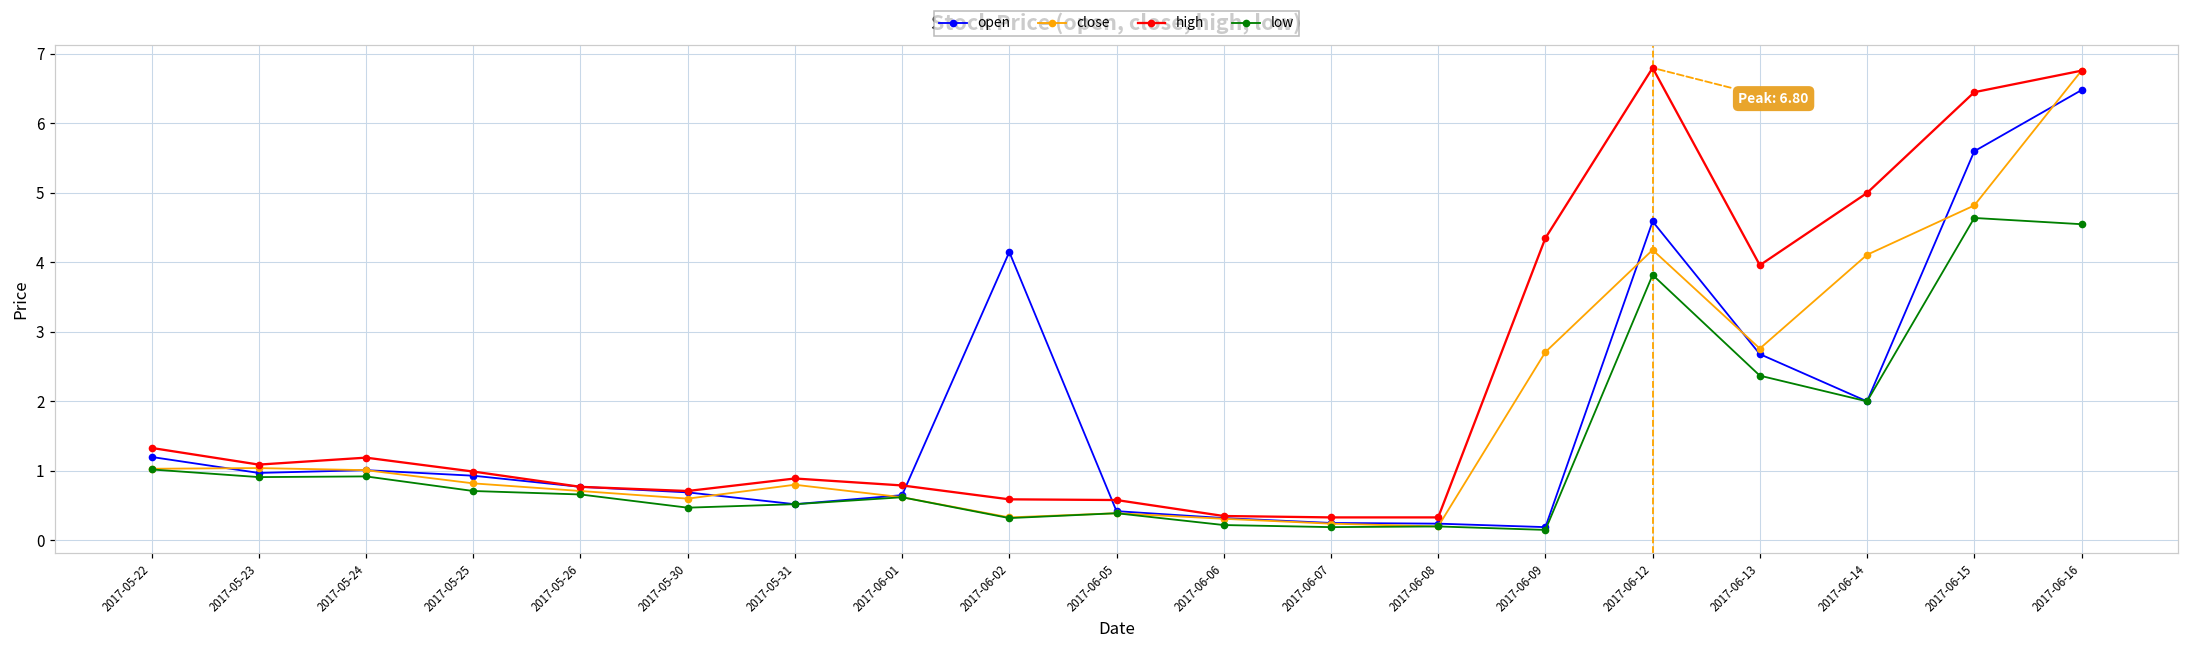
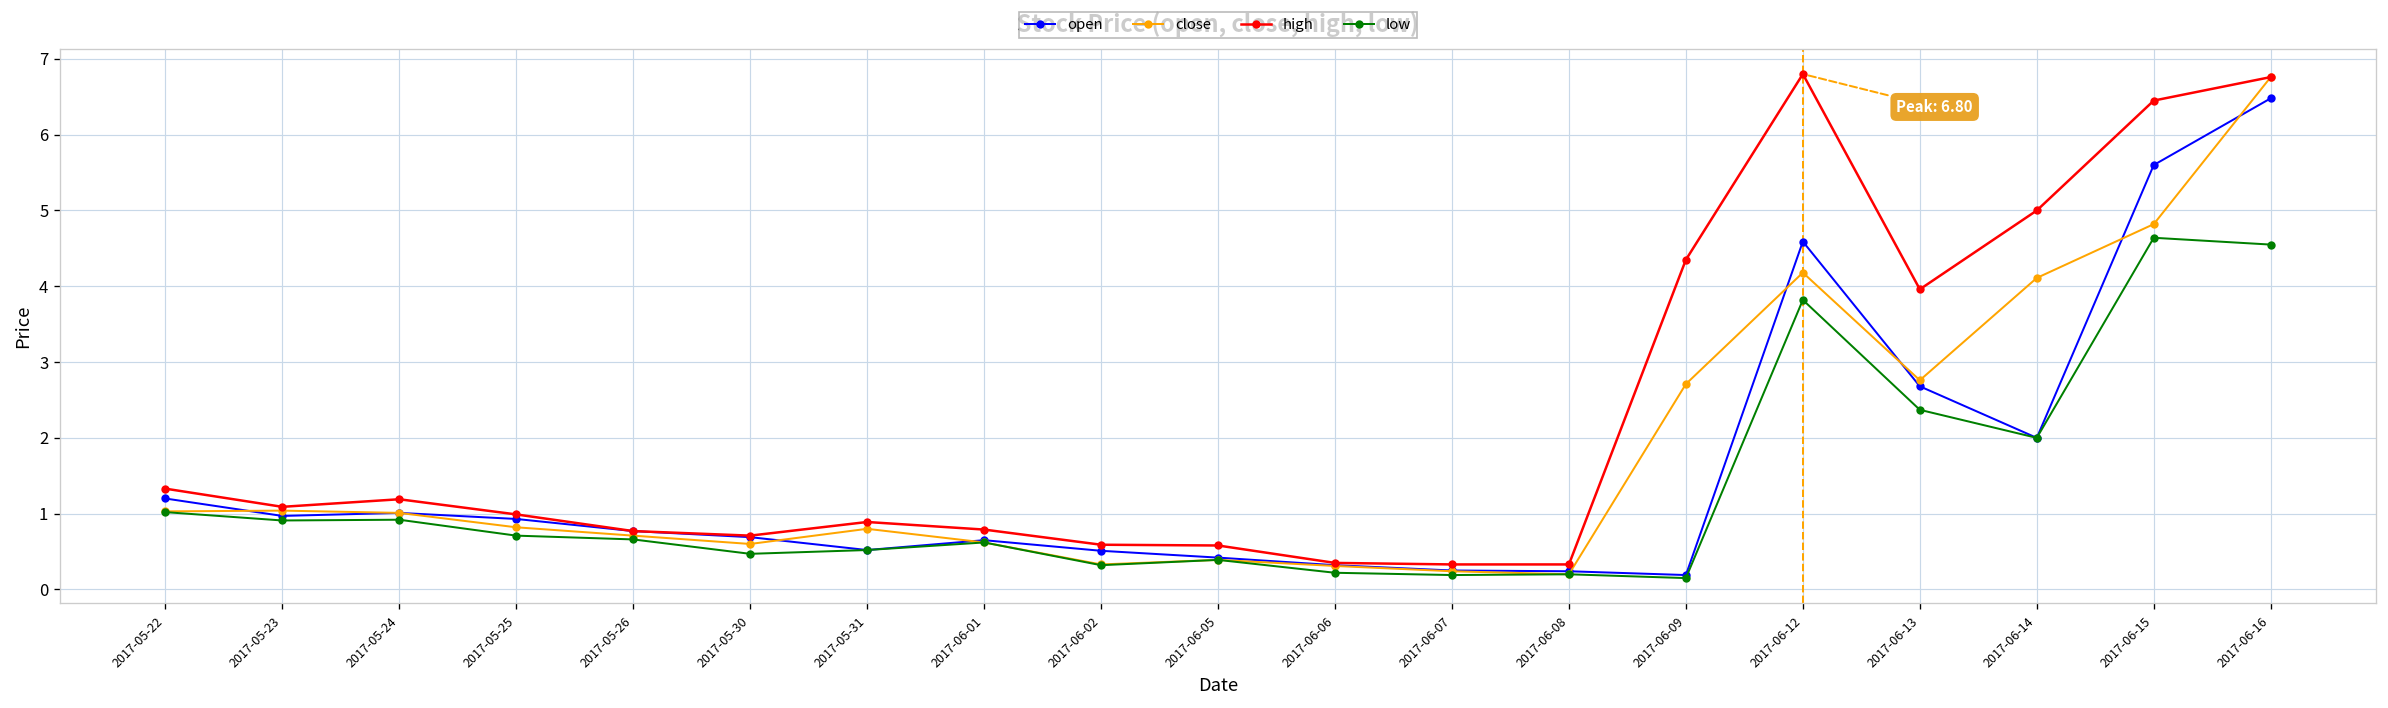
open, 2017-06-02: 4.2 -> 0.5
